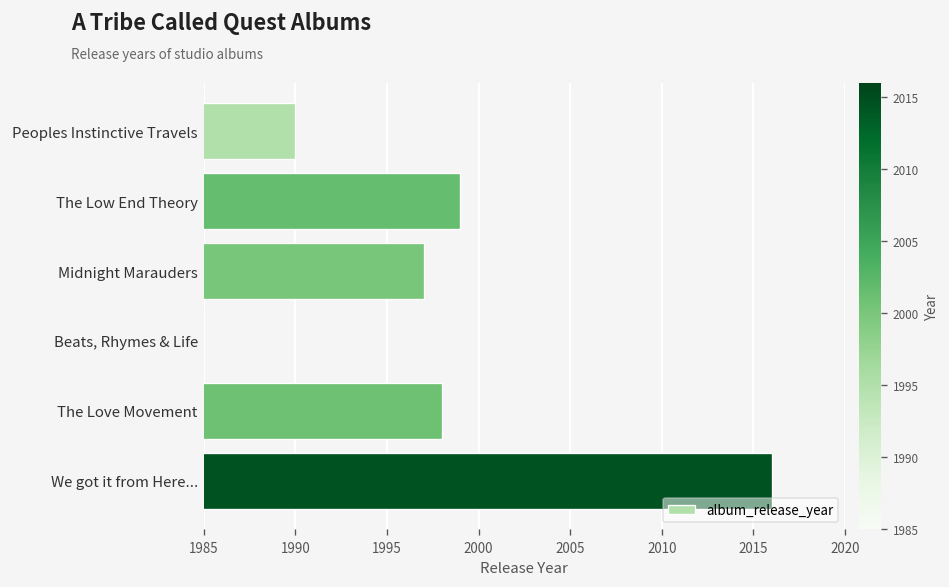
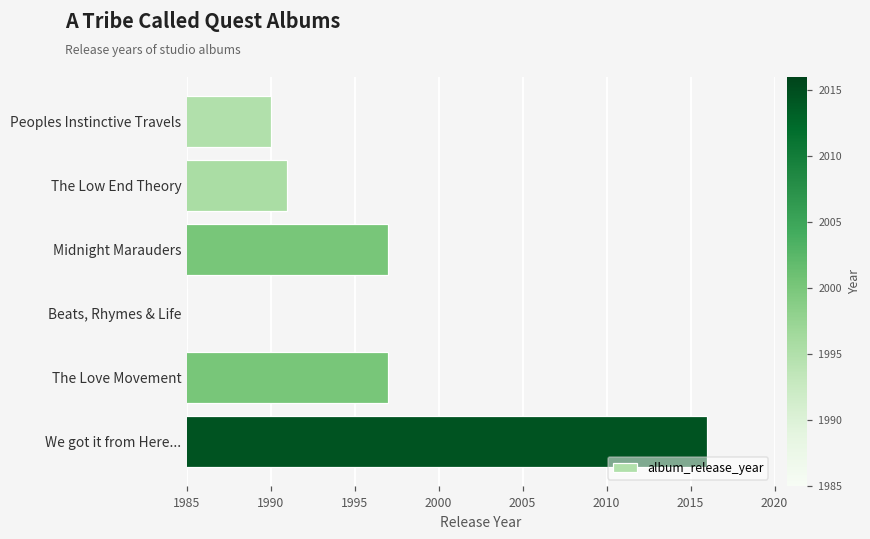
The Low End Theory: 1999 -> 1991
The Love Movement: 1998 -> 1997
